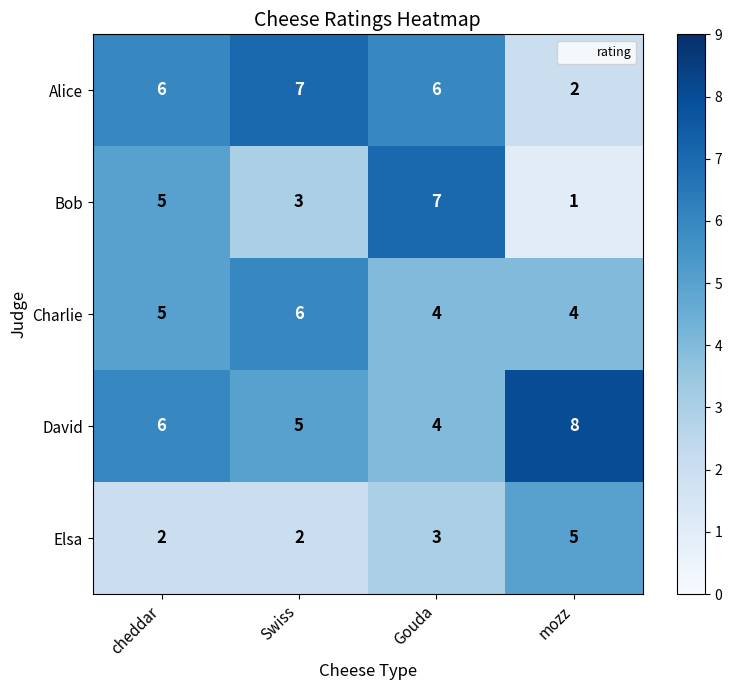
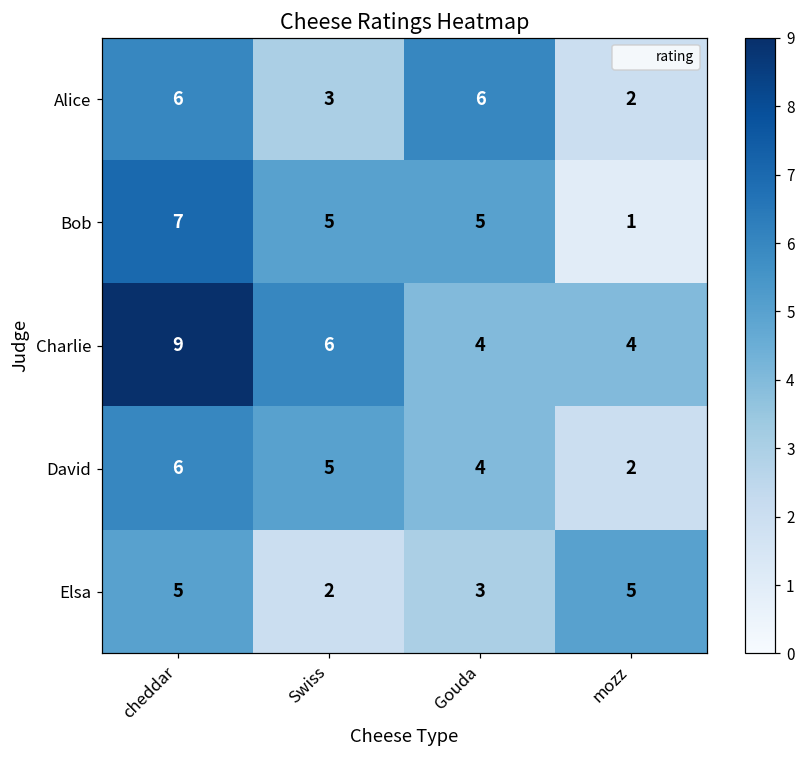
Alice, Swiss: 7 -> 3
Bob, cheddar: 5 -> 7
Bob, Swiss: 3 -> 5
Bob, Gouda: 7 -> 5
Charlie, cheddar: 5 -> 9
David, mozz: 8 -> 2
Elsa, cheddar: 2 -> 5
